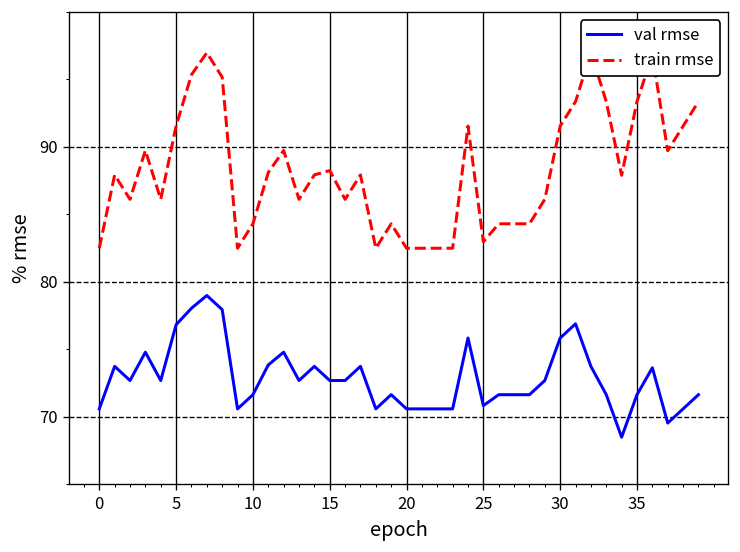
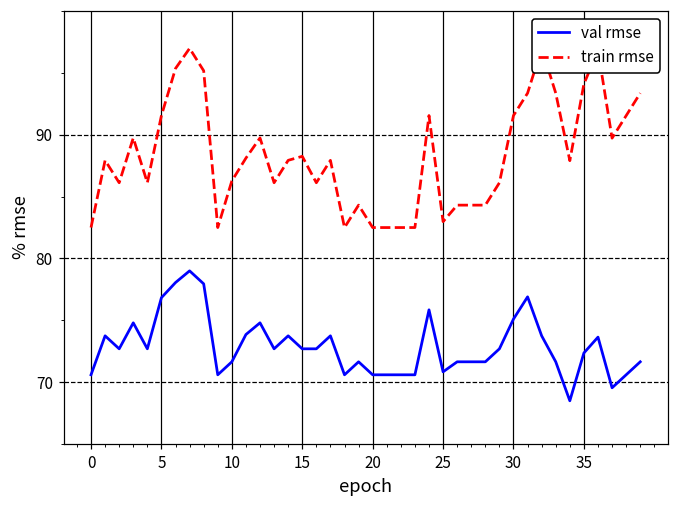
train rmse, 10: 84.3 -> 86.3
val rmse, 30: 75.9 -> 75.1
val rmse, 35: 71.7 -> 72.4
train rmse, 35: 93.4 -> 94.1
